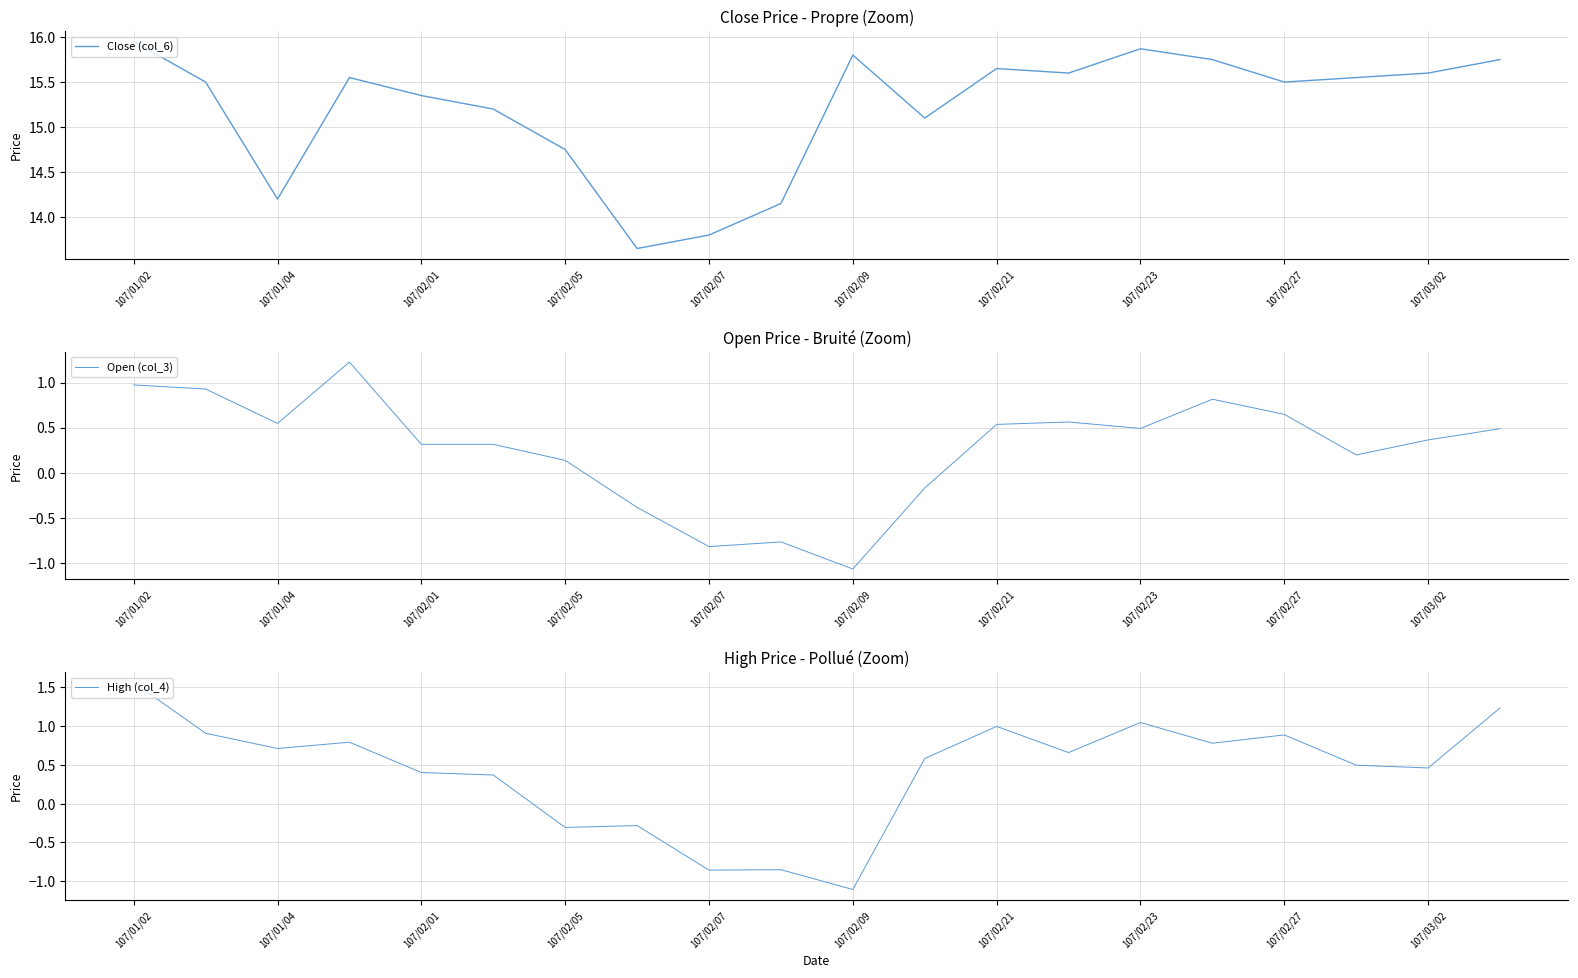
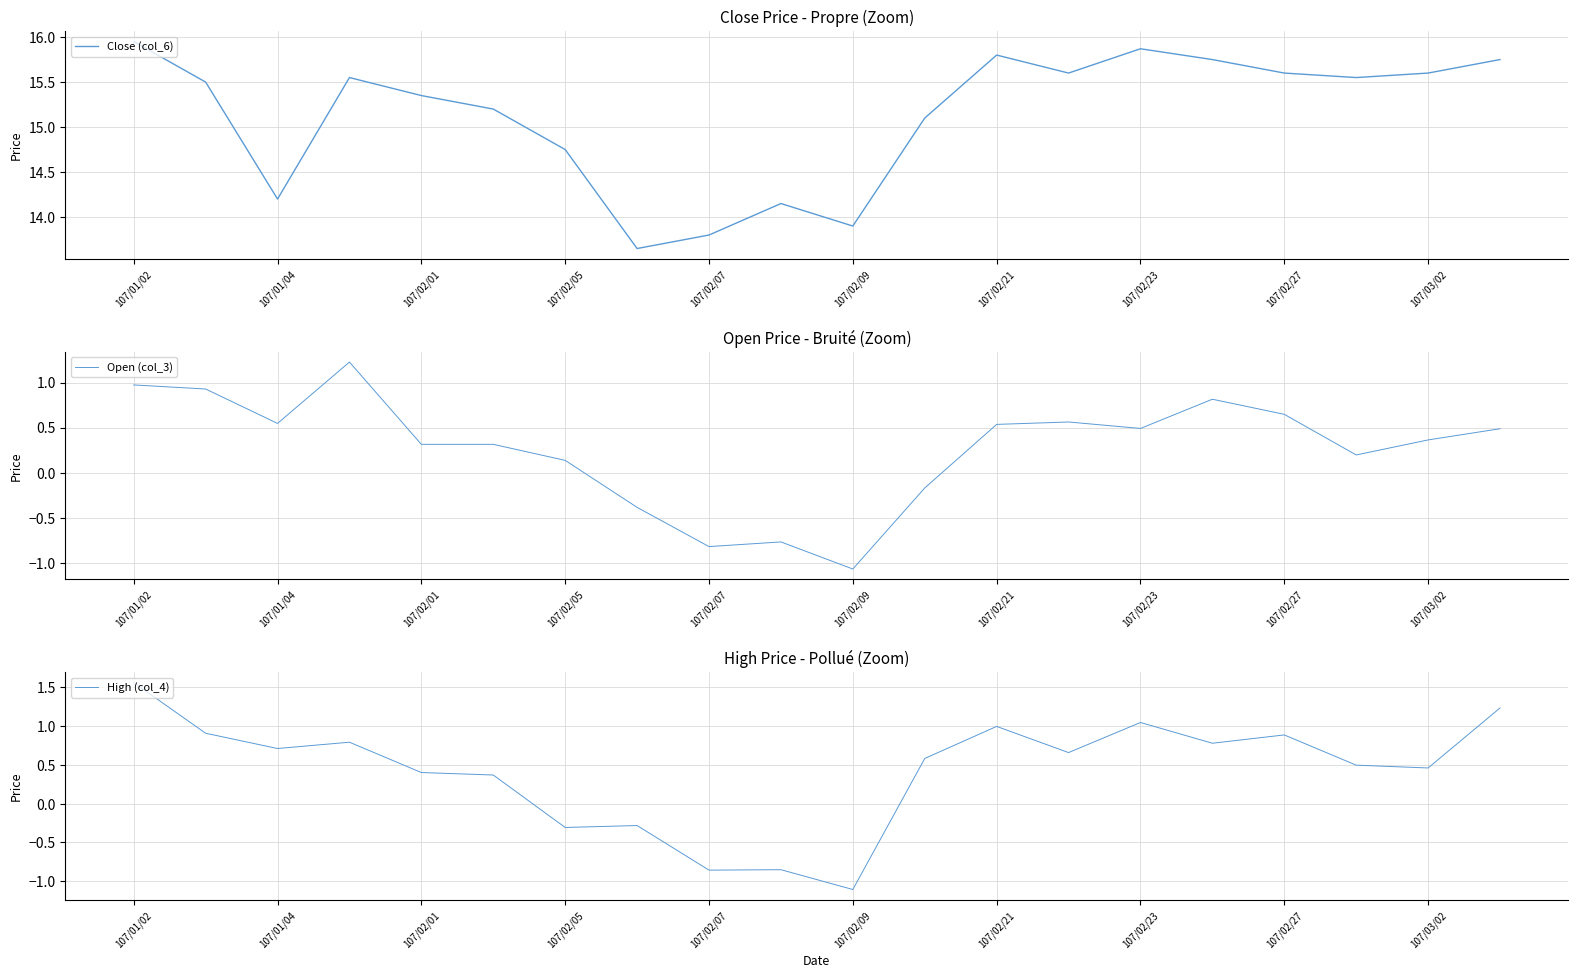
Close Price - Propre (Zoom), 107/02/09: 15.8 -> 13.9
Close Price - Propre (Zoom), 107/02/21: 15.7 -> 15.8
Close Price - Propre (Zoom), 107/02/27: 15.5 -> 15.6
